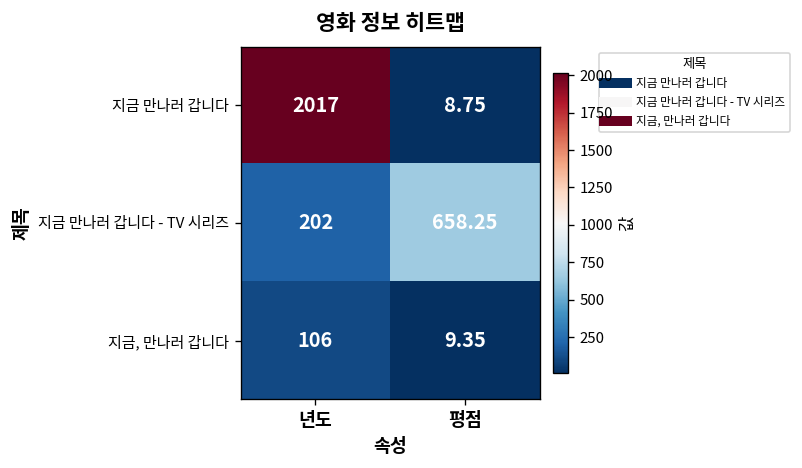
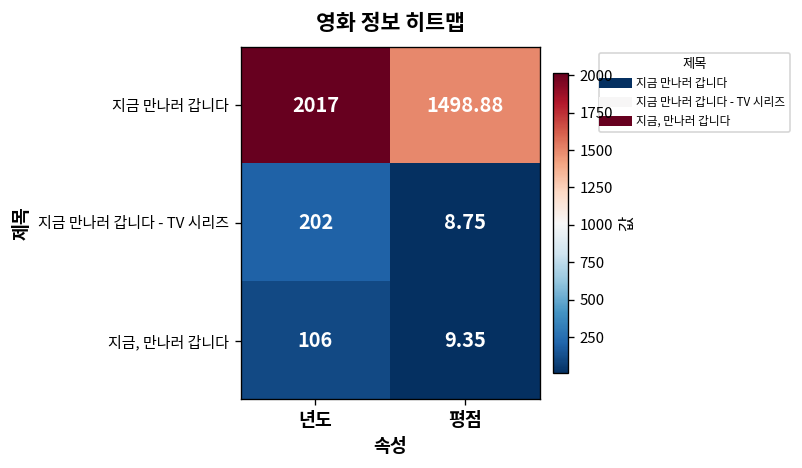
지금 만나러 갑니다, 평점: 8.75 -> 1498.88
지금 만나러 갑니다 - TV 시리즈, 평점: 658.25 -> 8.75
